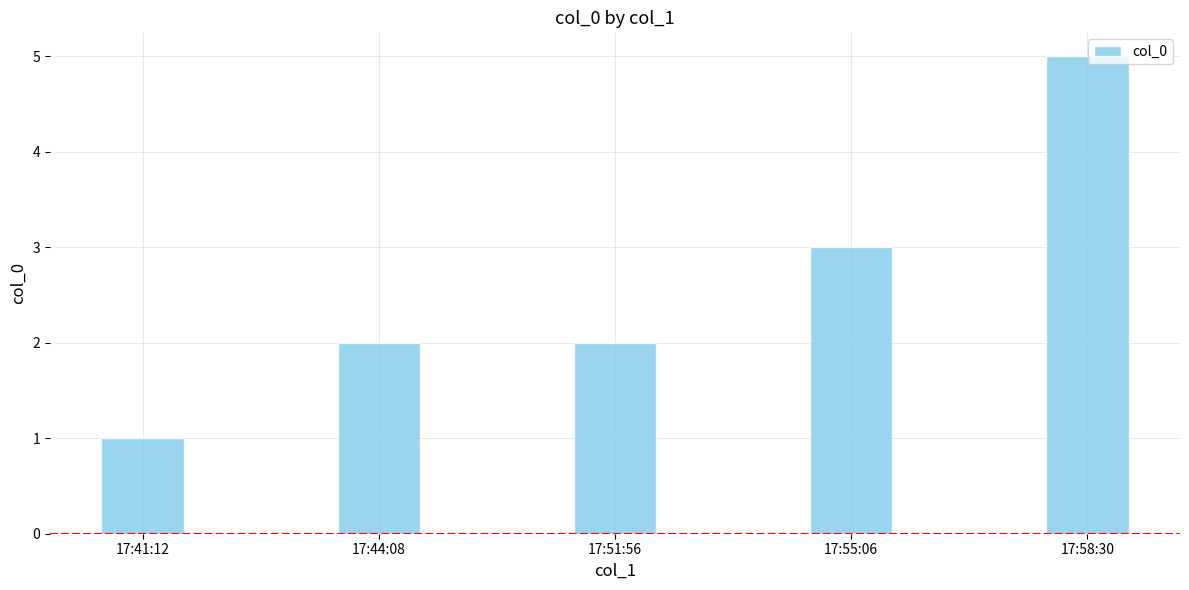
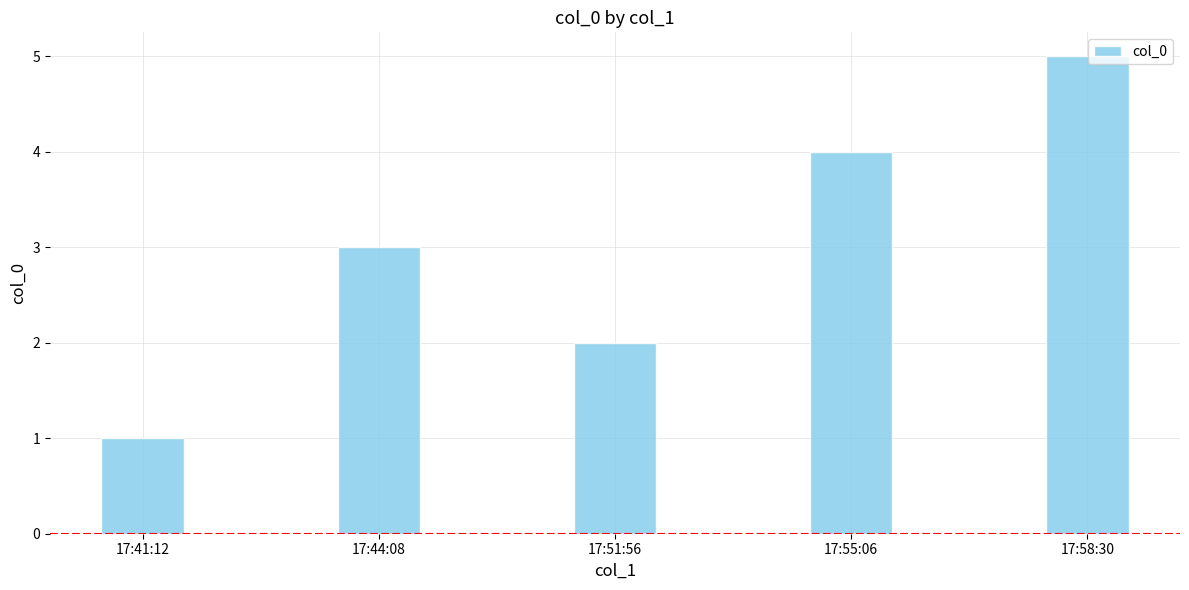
17:44:08: 2 -> 3
17:55:06: 3 -> 4
